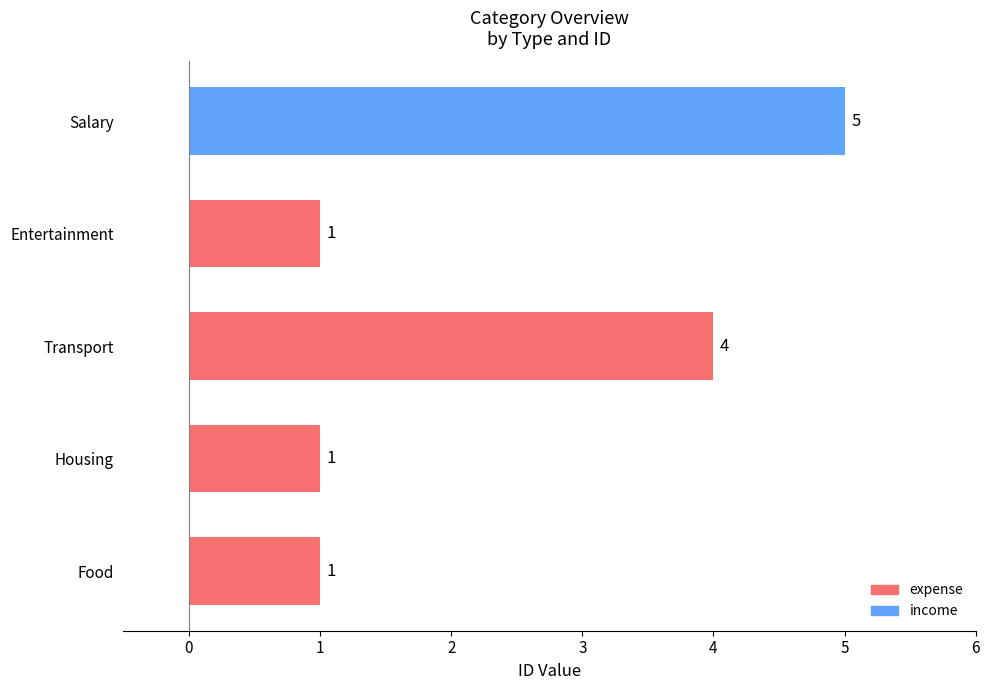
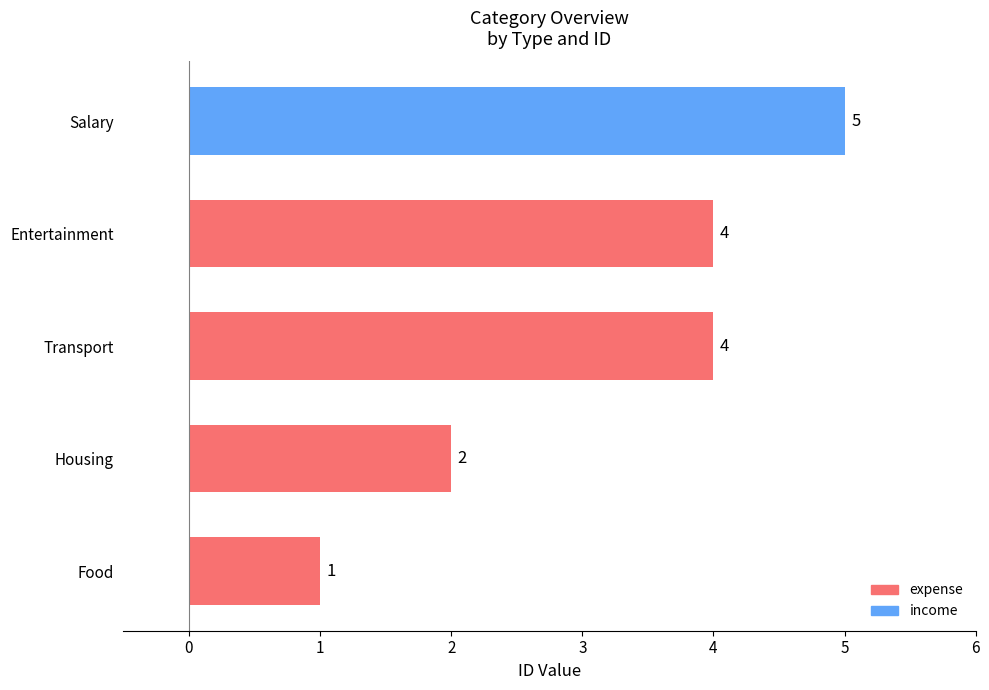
Entertainment: 1 -> 4
Housing: 1 -> 2
